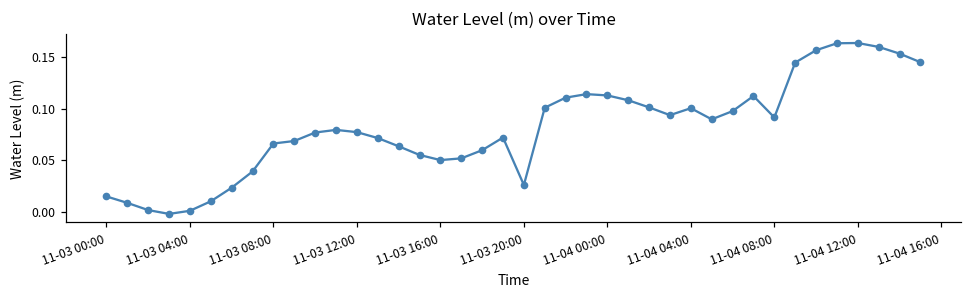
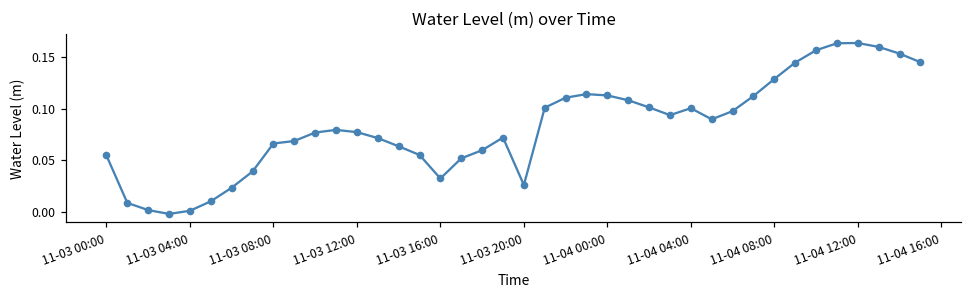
11-03 00:00: 0.01 -> 0.05
11-03 16:00: 0.05 -> 0.03
11-04 08:00: 0.09 -> 0.13
